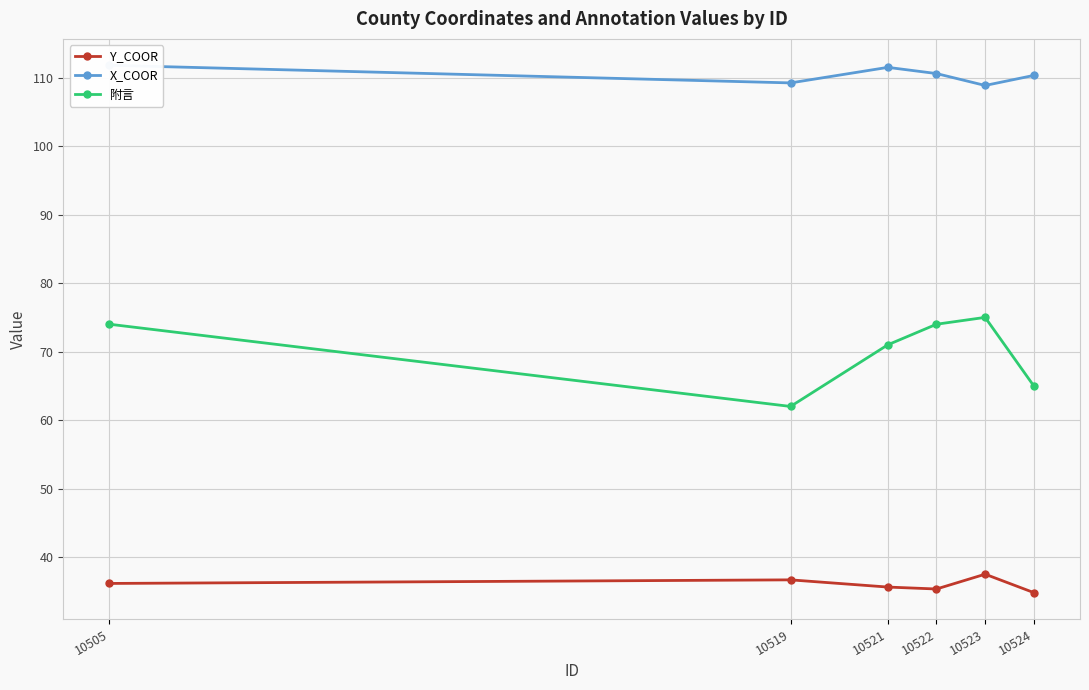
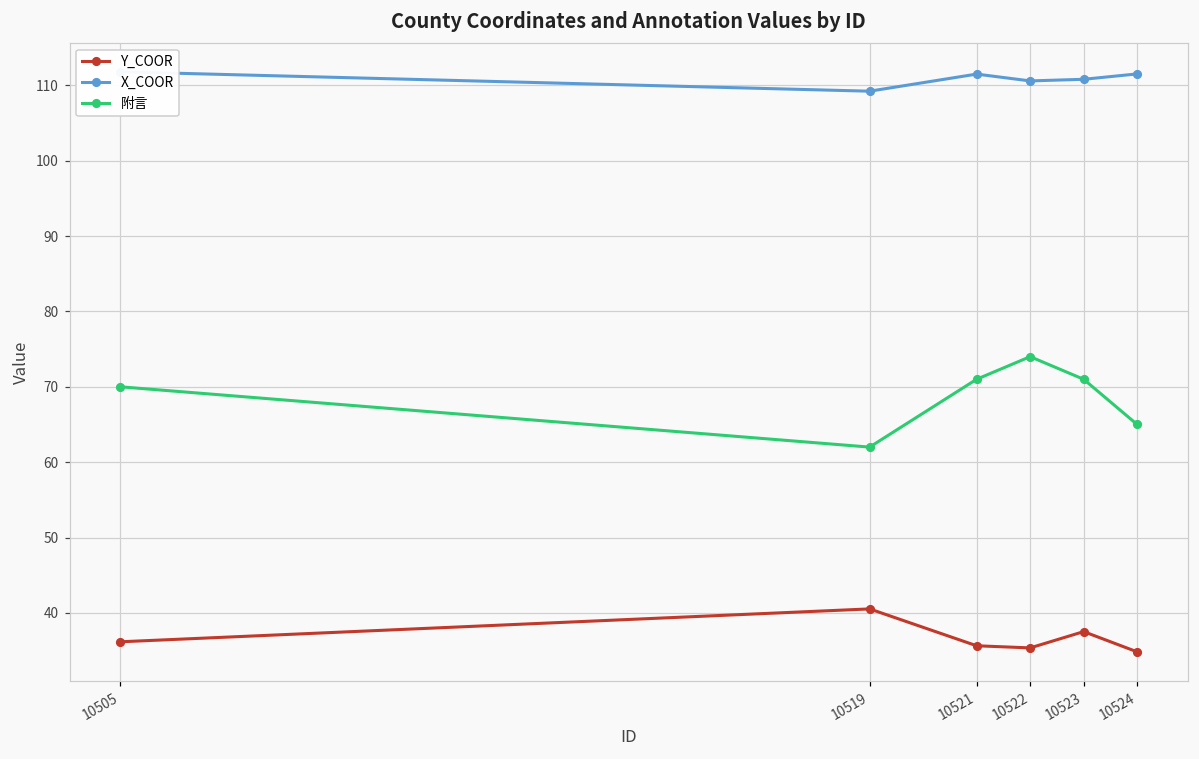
附言, 10505: 74 -> 70
Y_COOR, 10519: 37 -> 41
X_COOR, 10523: 109 -> 111
附言, 10523: 75 -> 71
X_COOR, 10524: 110 -> 112
